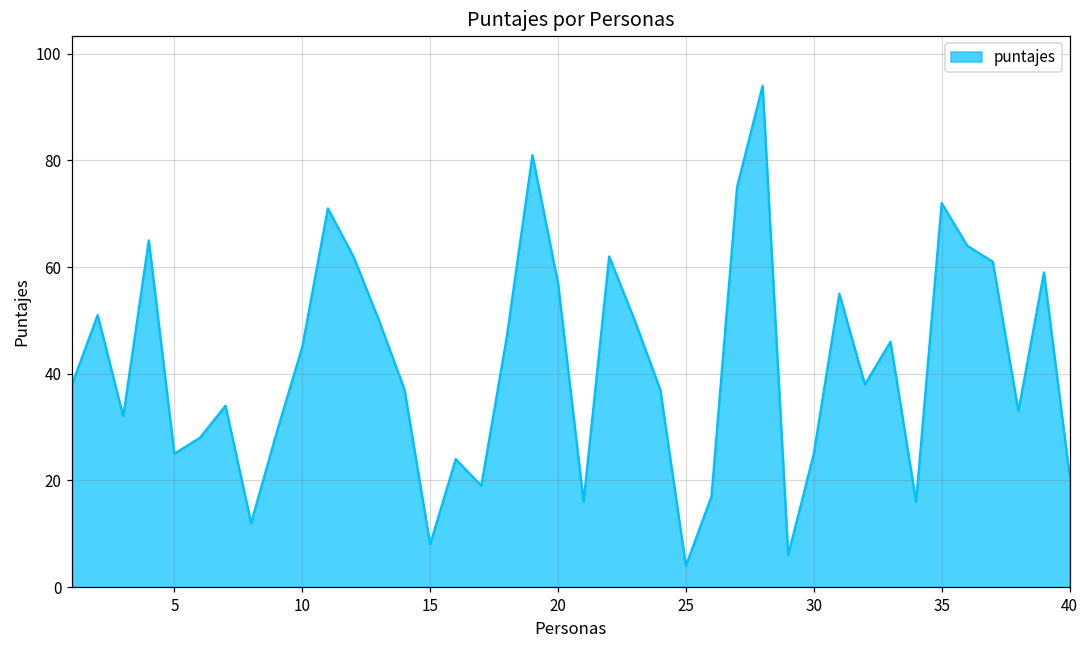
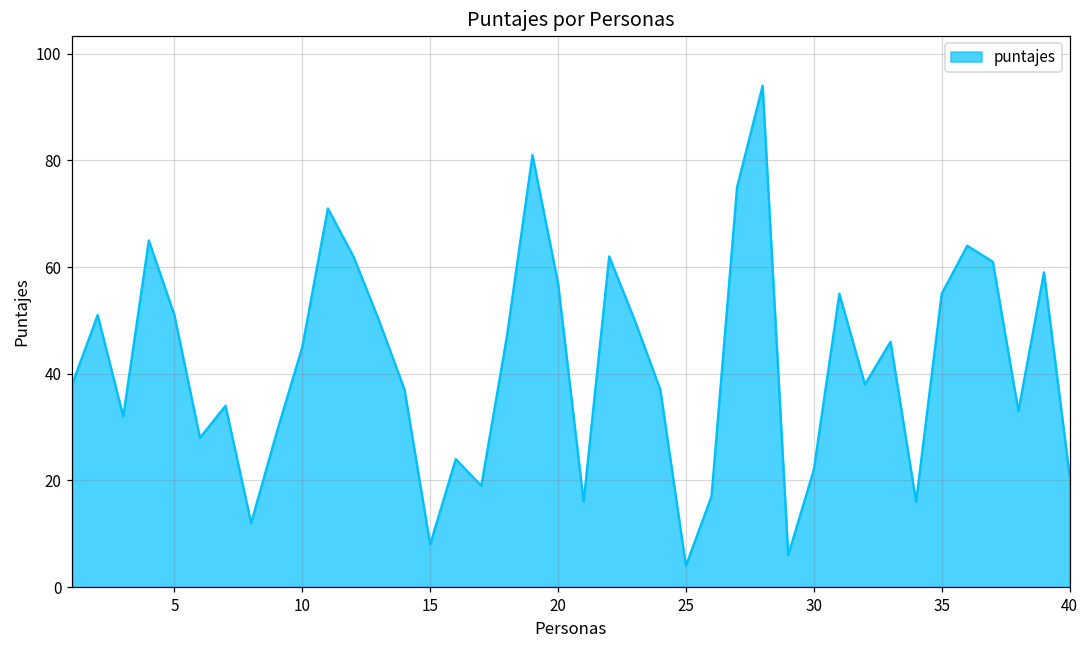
5: 25 -> 51
30: 25 -> 22
35: 72 -> 55
